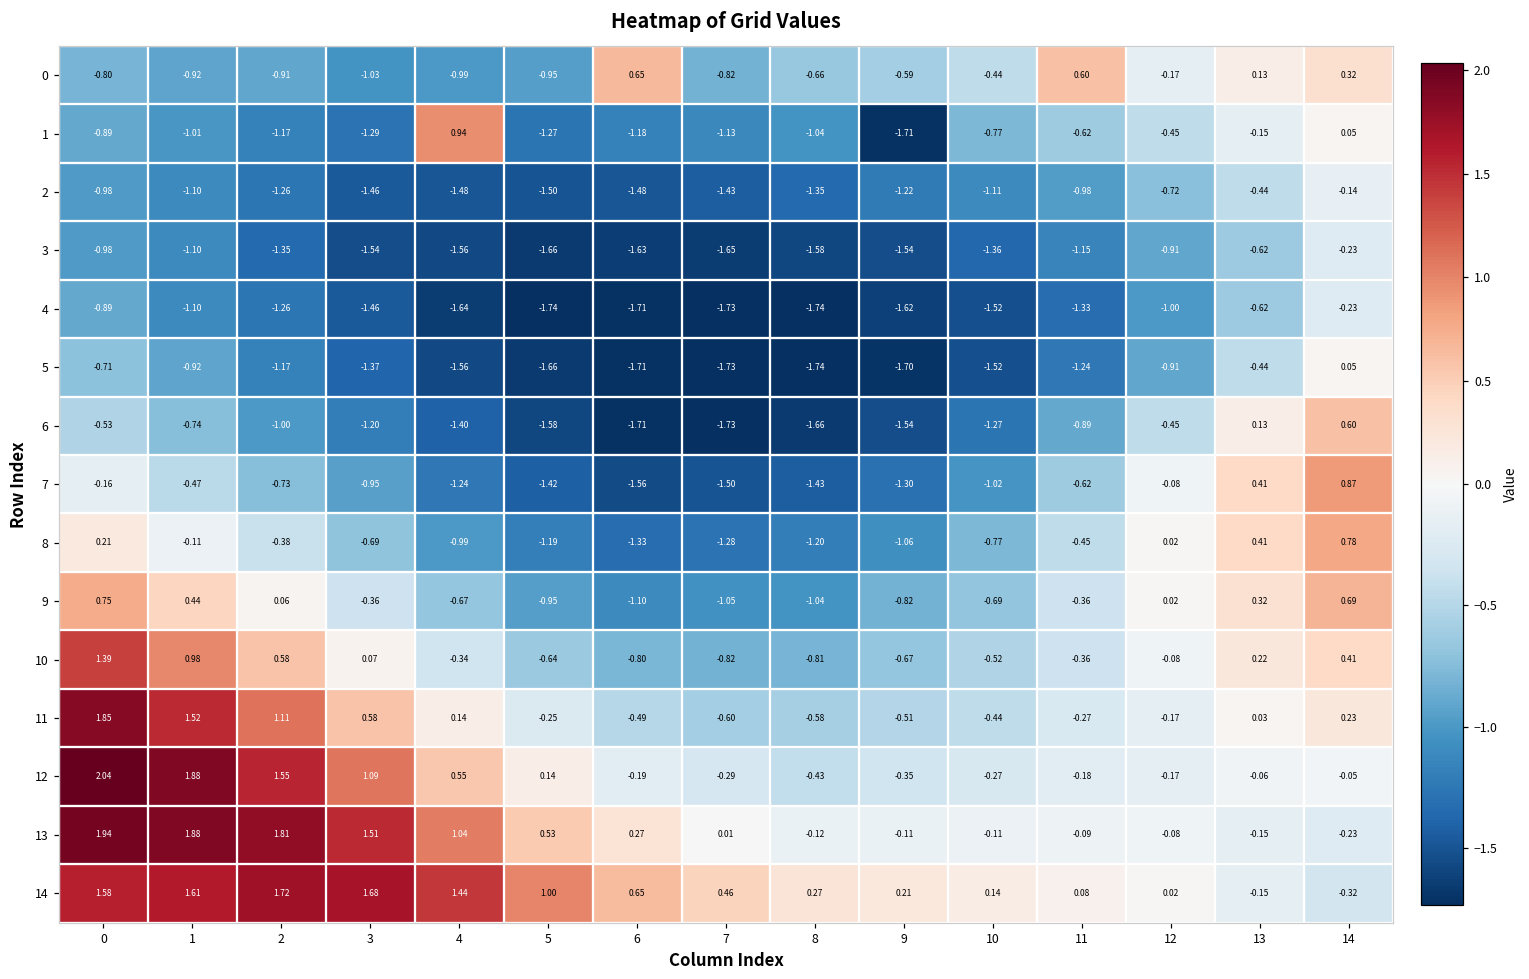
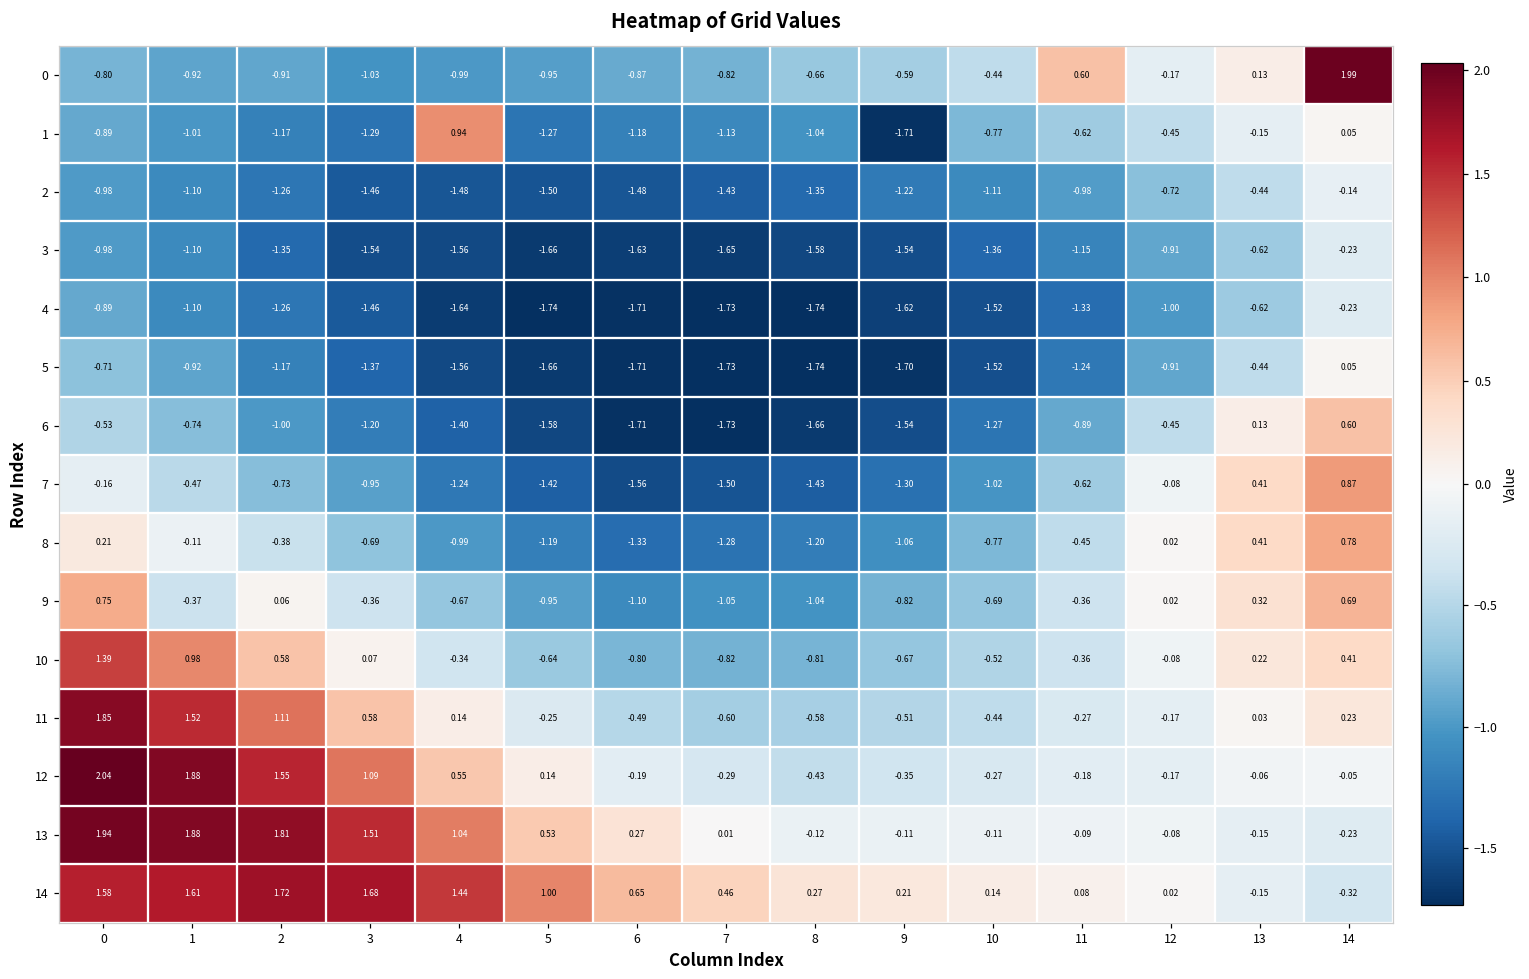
0, 6: 0.65 -> -0.87
0, 14: 0.32 -> 1.99
9, 1: 0.44 -> -0.37
